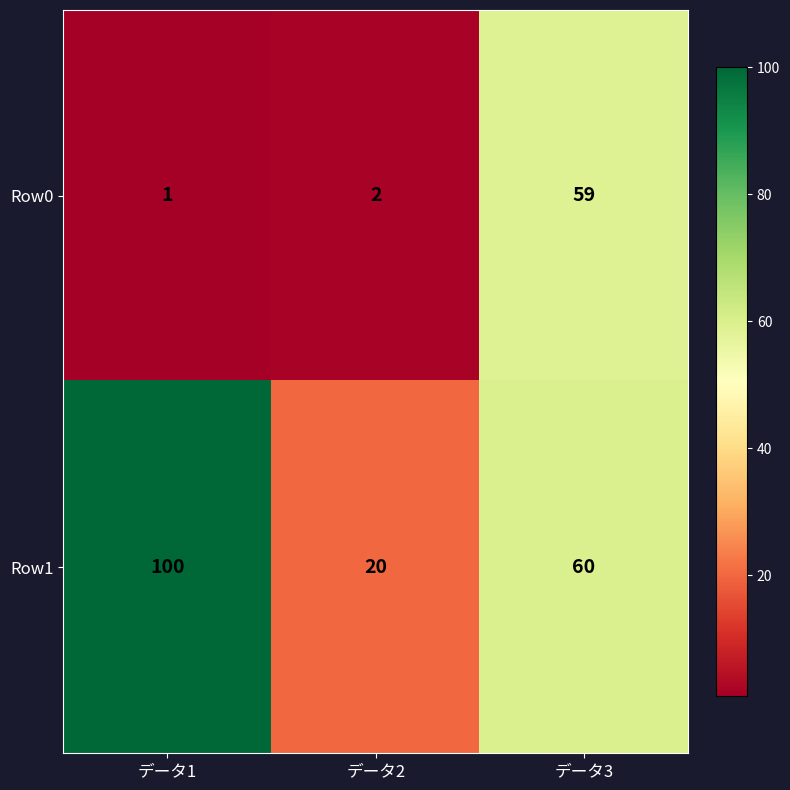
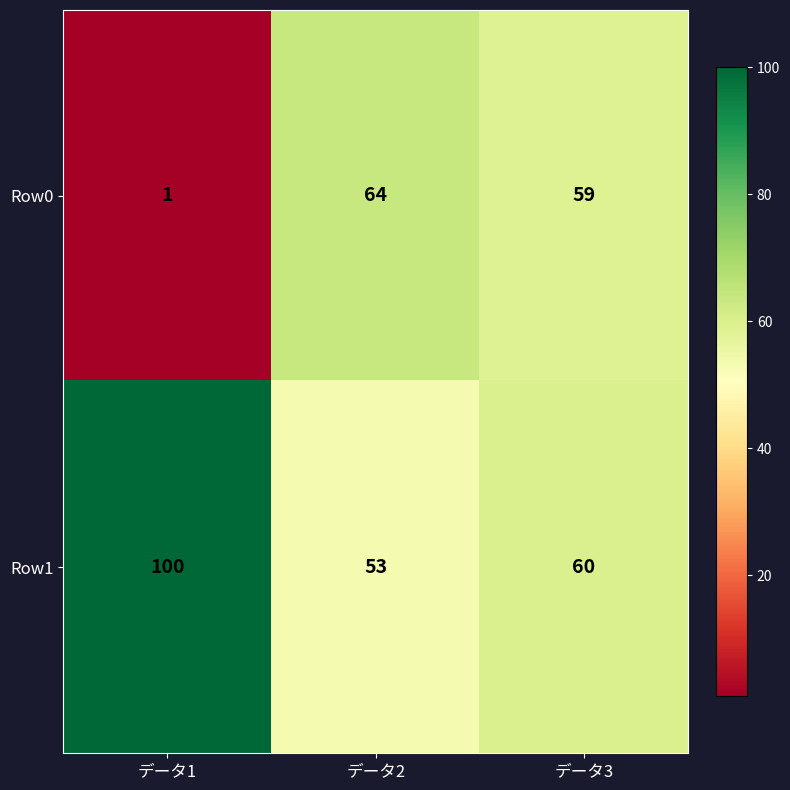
Row0, データ2: 2 -> 64
Row1, データ2: 20 -> 53
